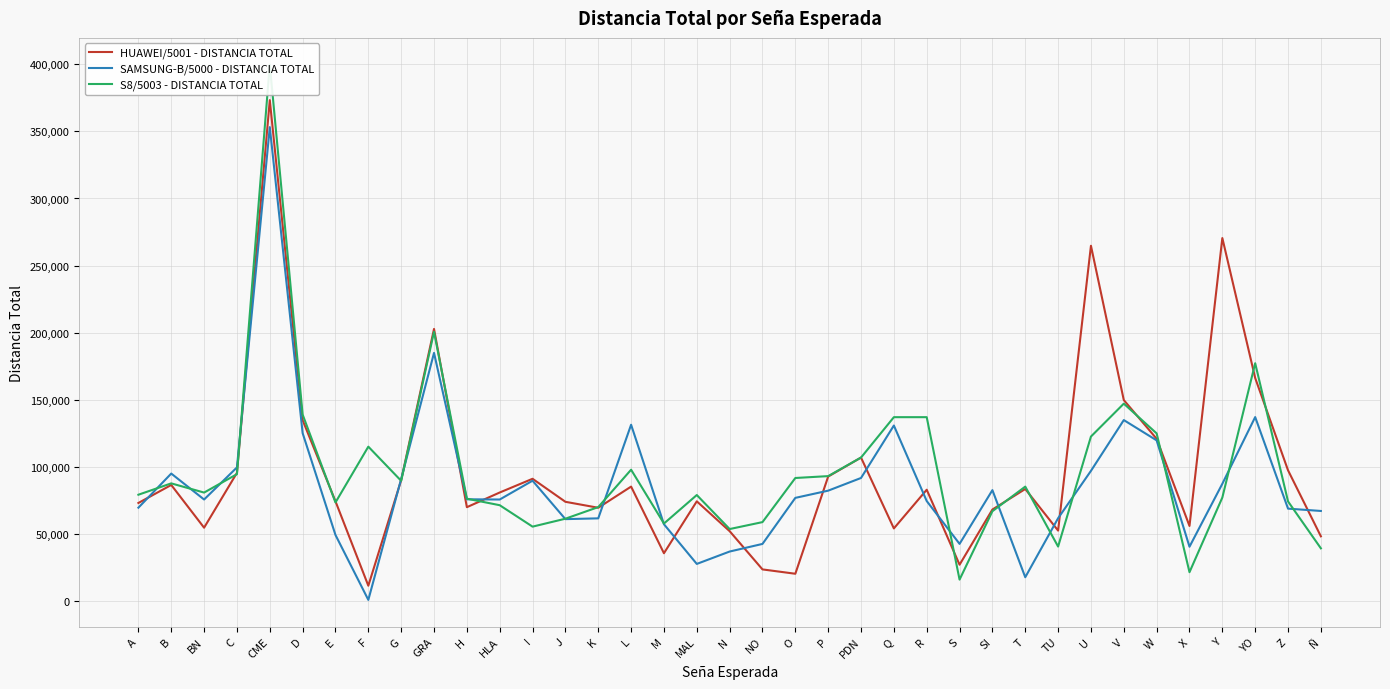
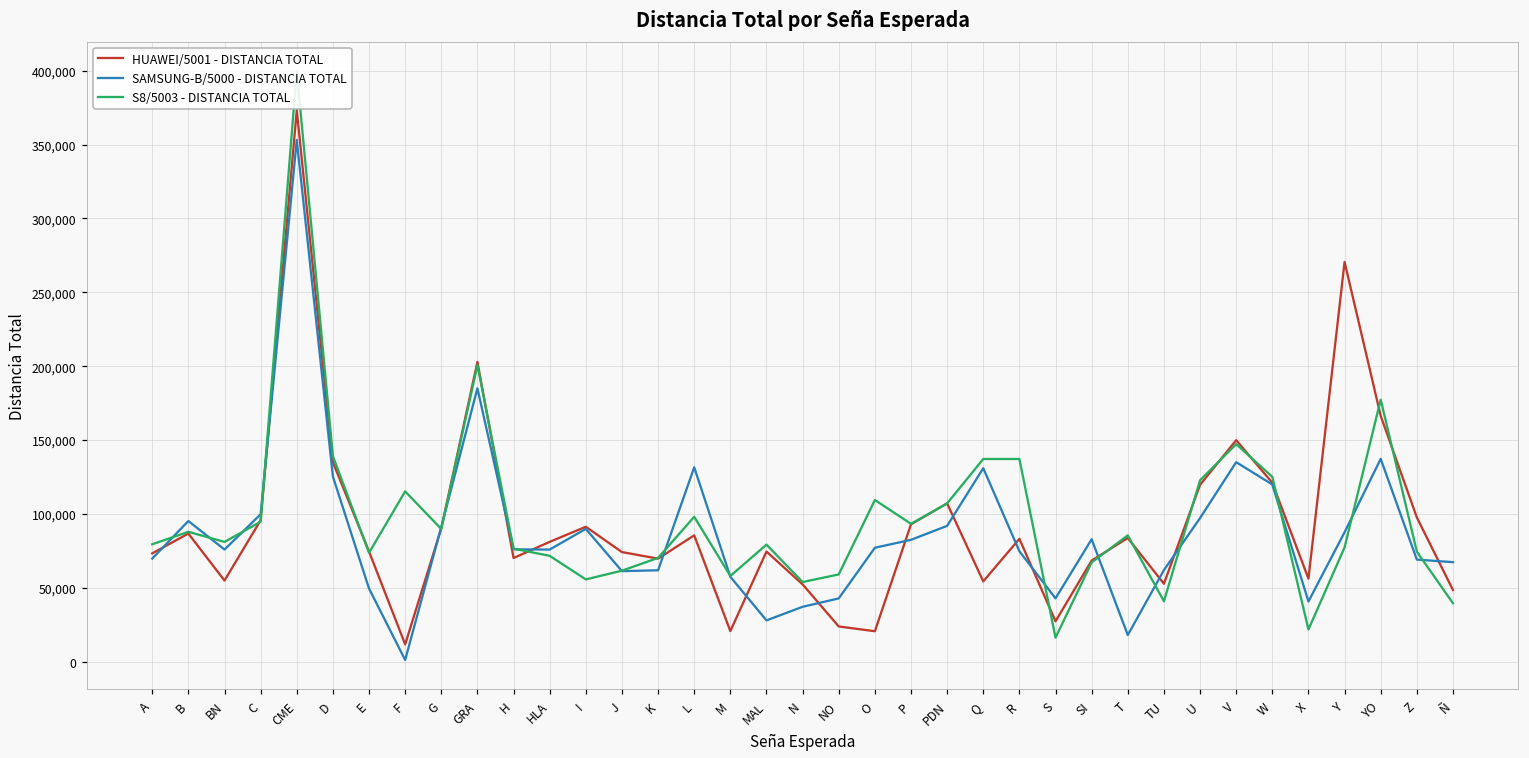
HUAWEI/5001 - DISTANCIA TOTAL, M: 36,000 -> 21,000
S8/5003 - DISTANCIA TOTAL, O: 92,000 -> 109,000
HUAWEI/5001 - DISTANCIA TOTAL, U: 265,000 -> 120,000
